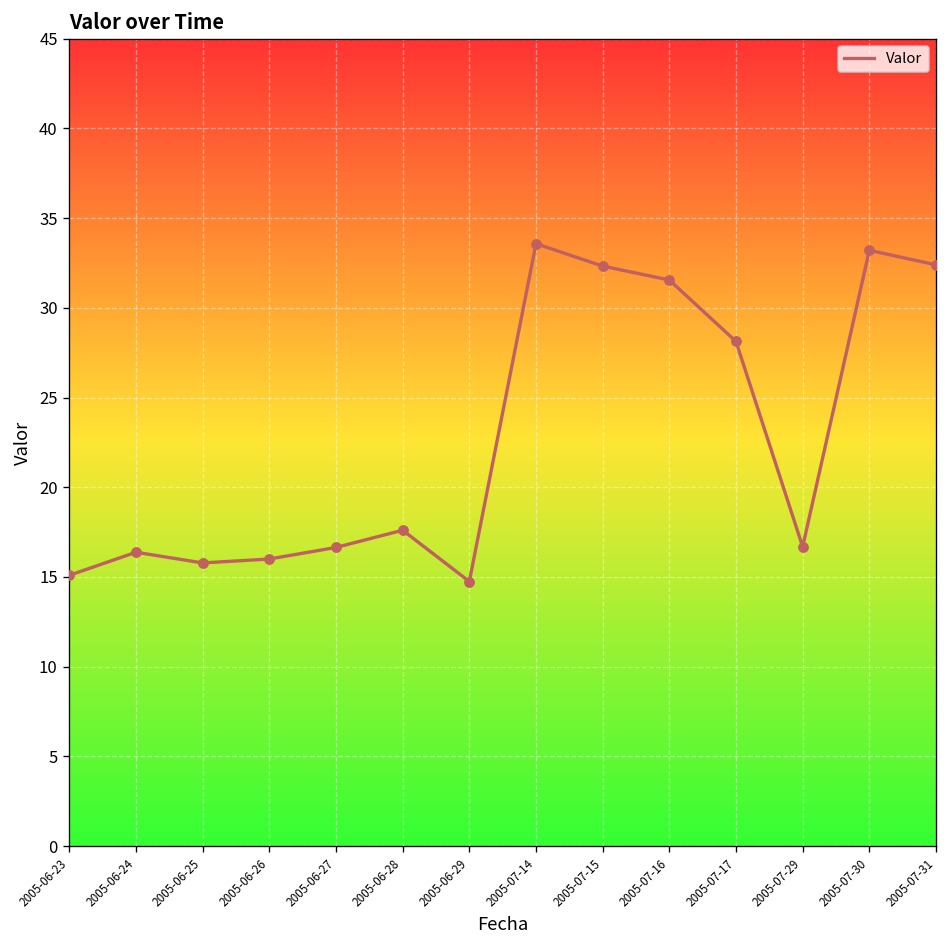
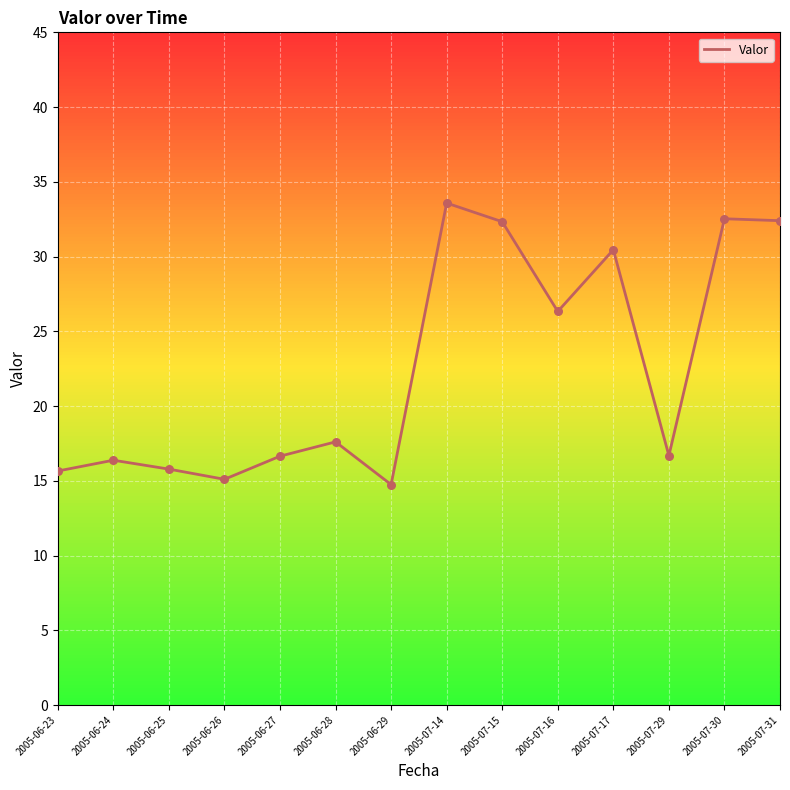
2005-06-23: 15.1 -> 15.7
2005-06-26: 16.0 -> 15.1
2005-07-16: 31.6 -> 26.3
2005-07-17: 28.1 -> 30.5
2005-07-30: 33.2 -> 32.5
